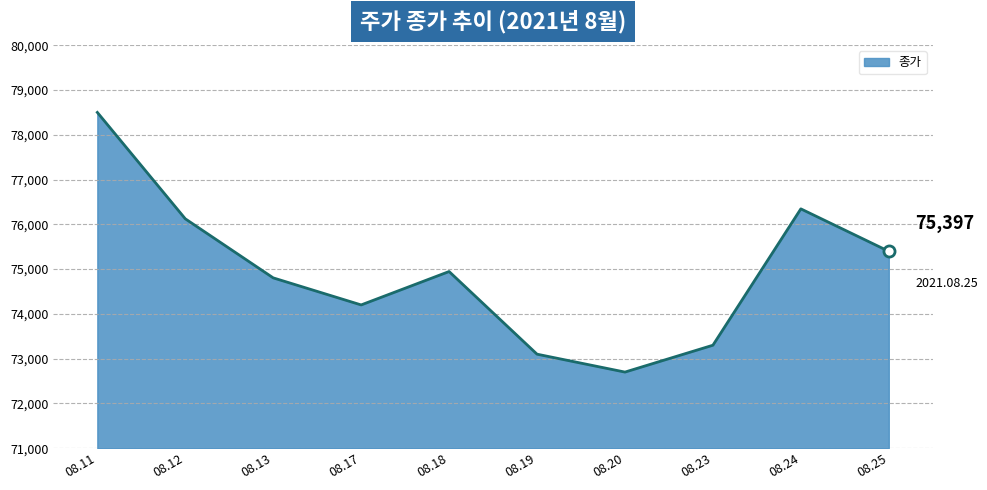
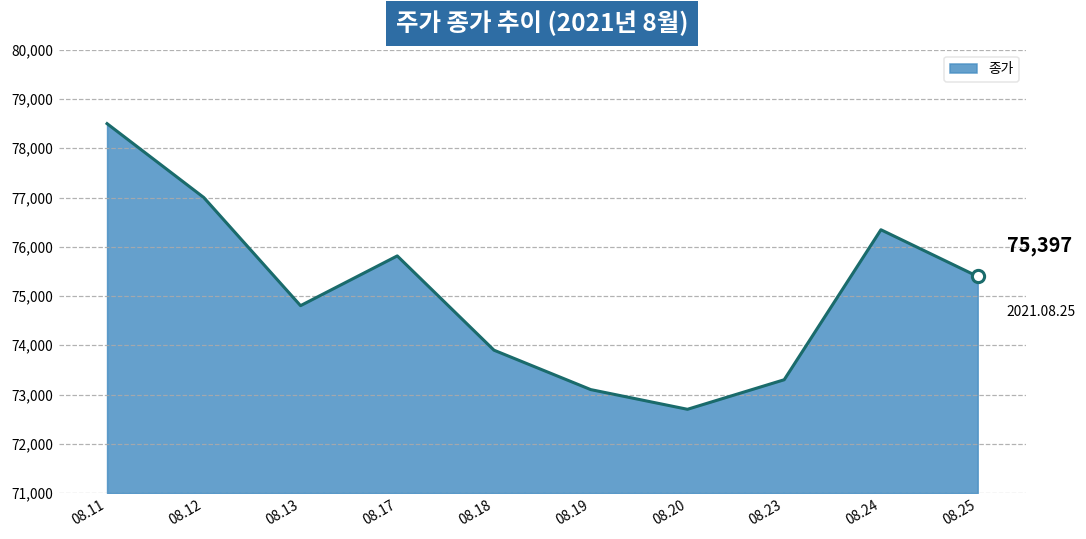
종가, 08.12: 76,100 -> 77,000
종가, 08.17: 74,200 -> 75,800
종가, 08.18: 74,900 -> 73,900
